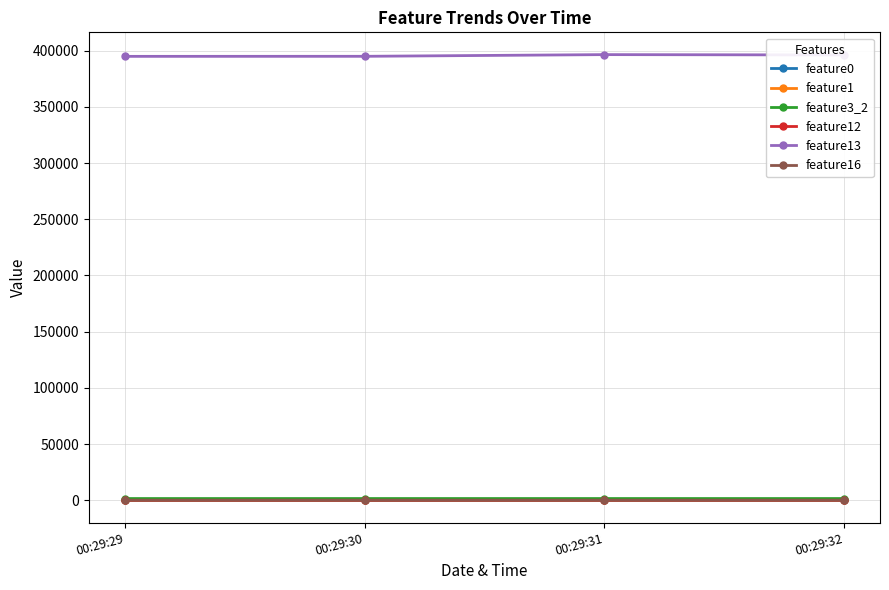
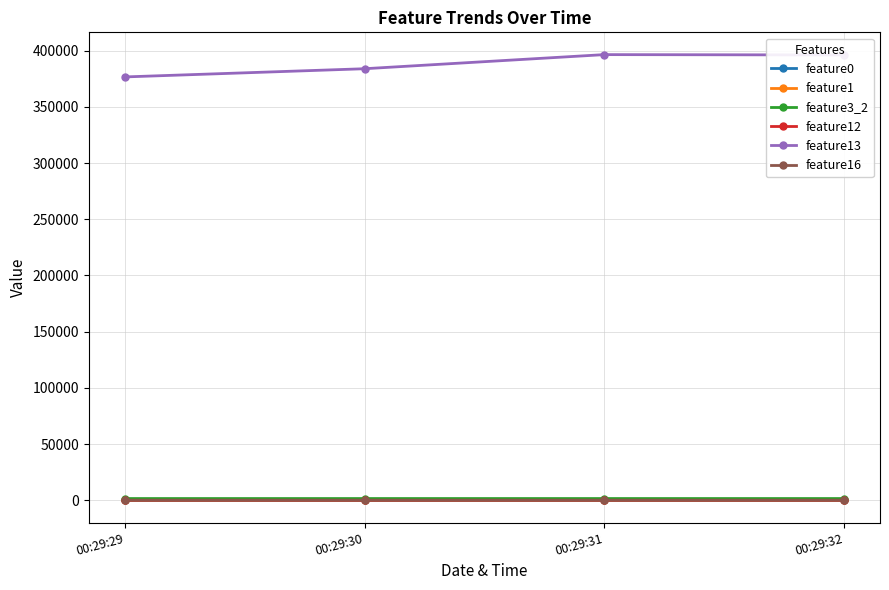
feature13, 00:29:29: 395000 -> 377000
feature13, 00:29:30: 395000 -> 384000
